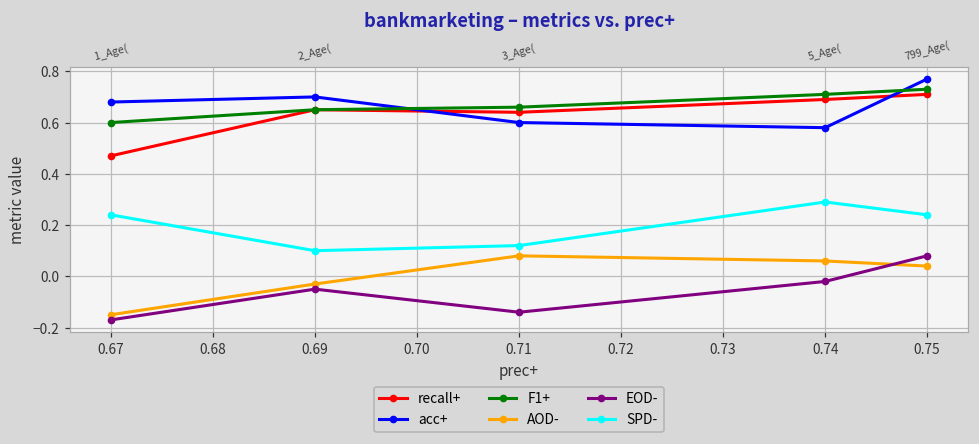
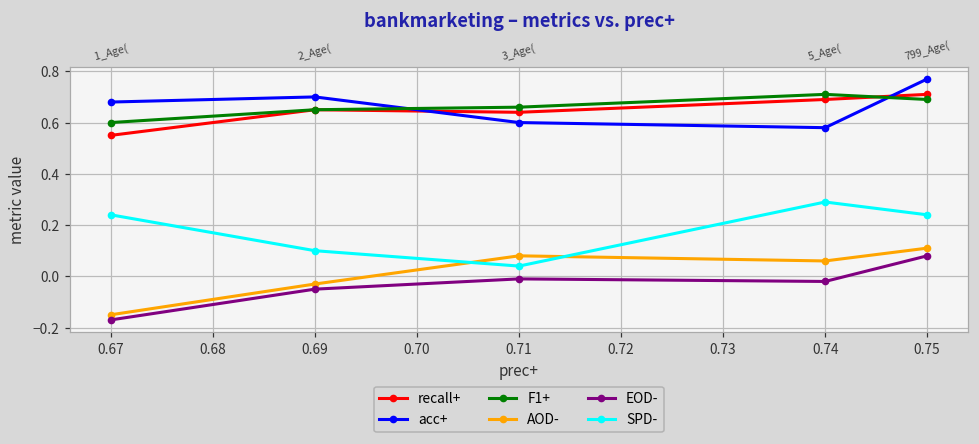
recall+, 0.67: 0.47 -> 0.55
EOD-, 3_Age(: -0.14 -> -0.01
SPD-, 3_Age(: 0.12 -> 0.04
F1+, 0.75: 0.73 -> 0.69
AOD-, 0.75: 0.04 -> 0.11
